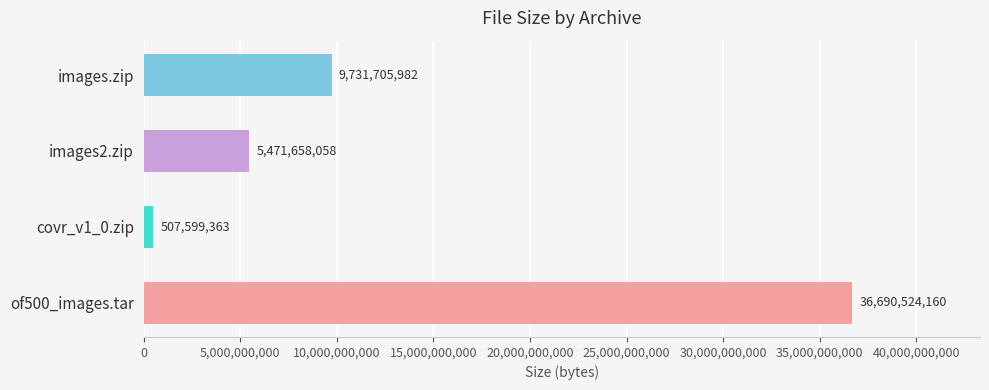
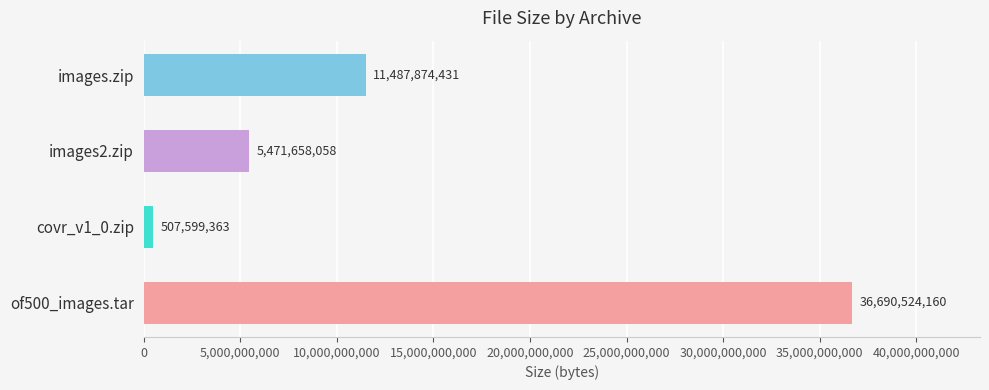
images.zip: 9,731,705,982 -> 11,487,874,431
